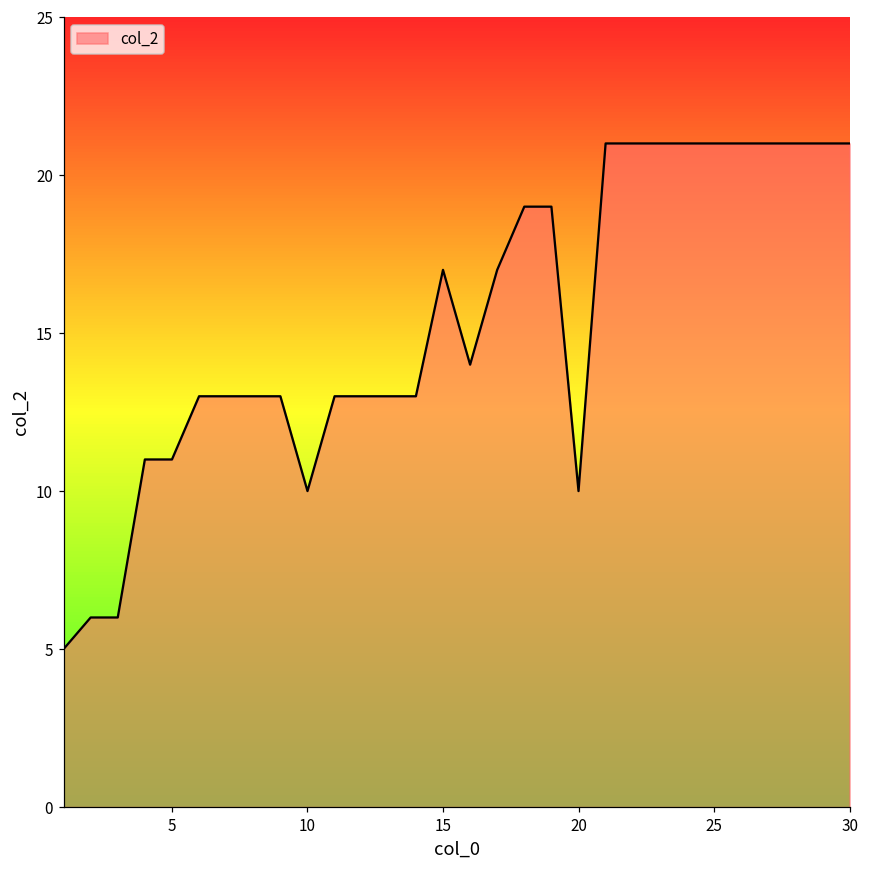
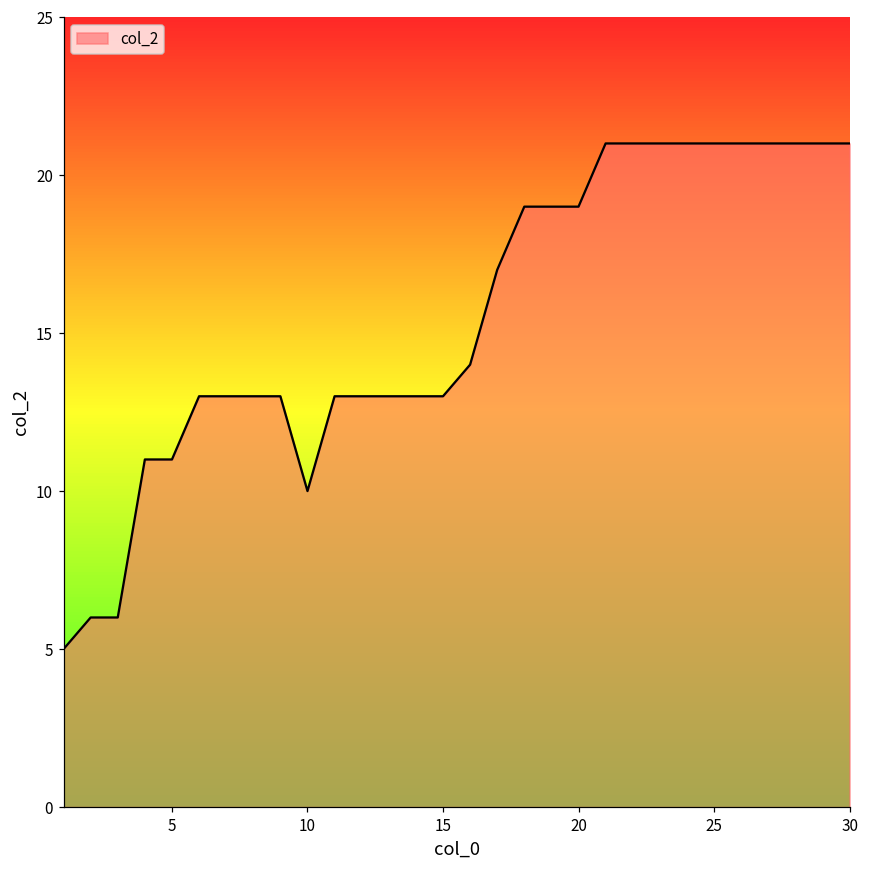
15: 17 -> 13
20: 10 -> 19
